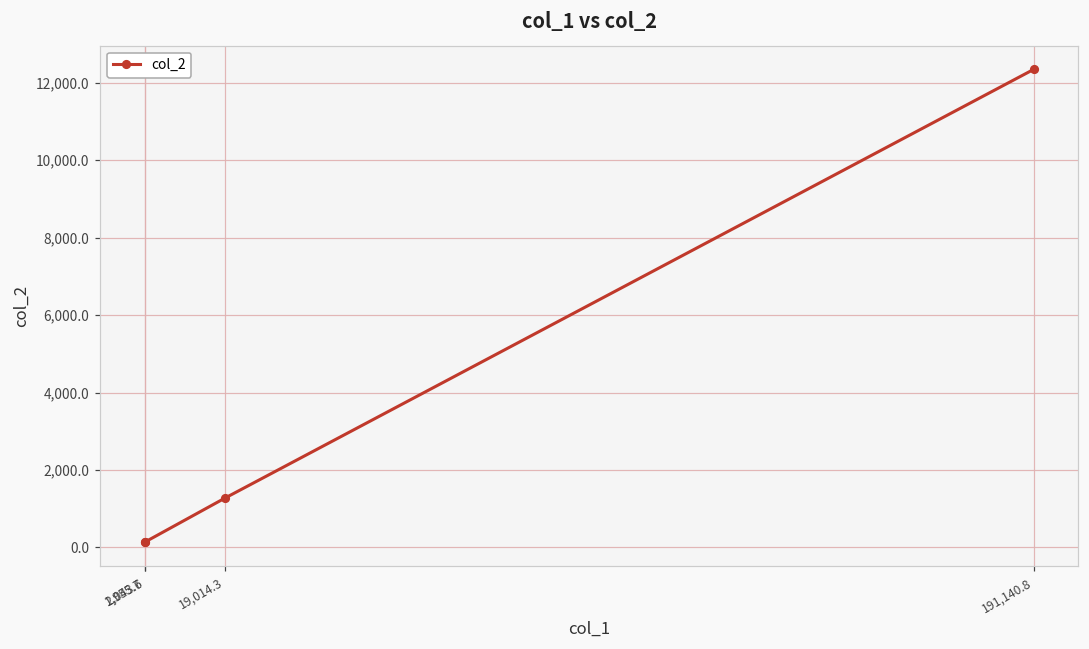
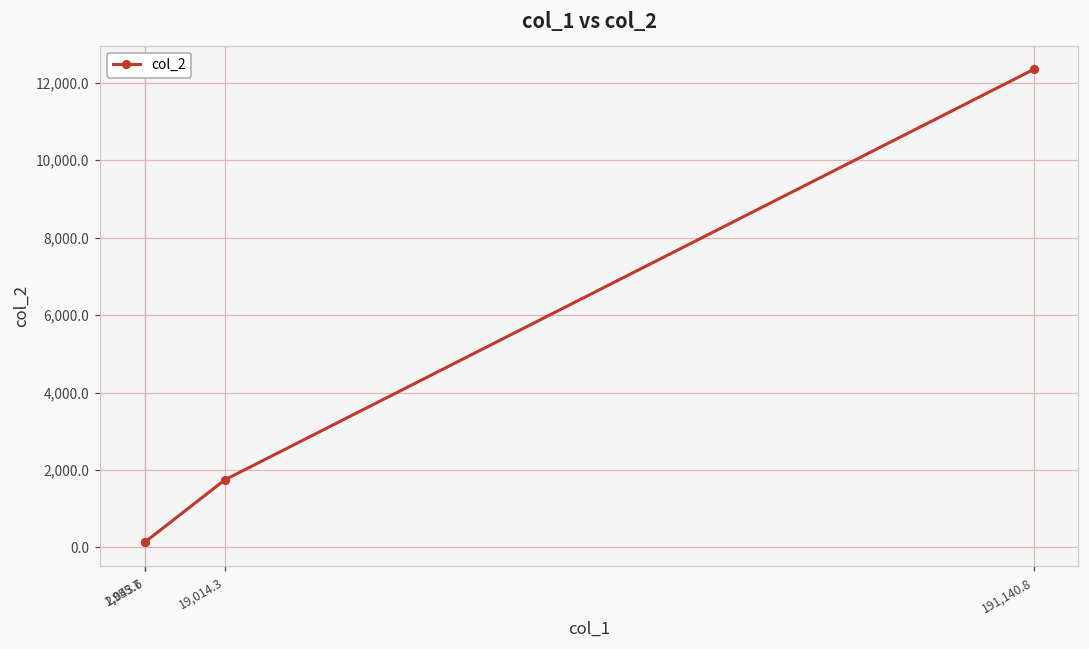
19,014.3: 1,300 -> 1,700
